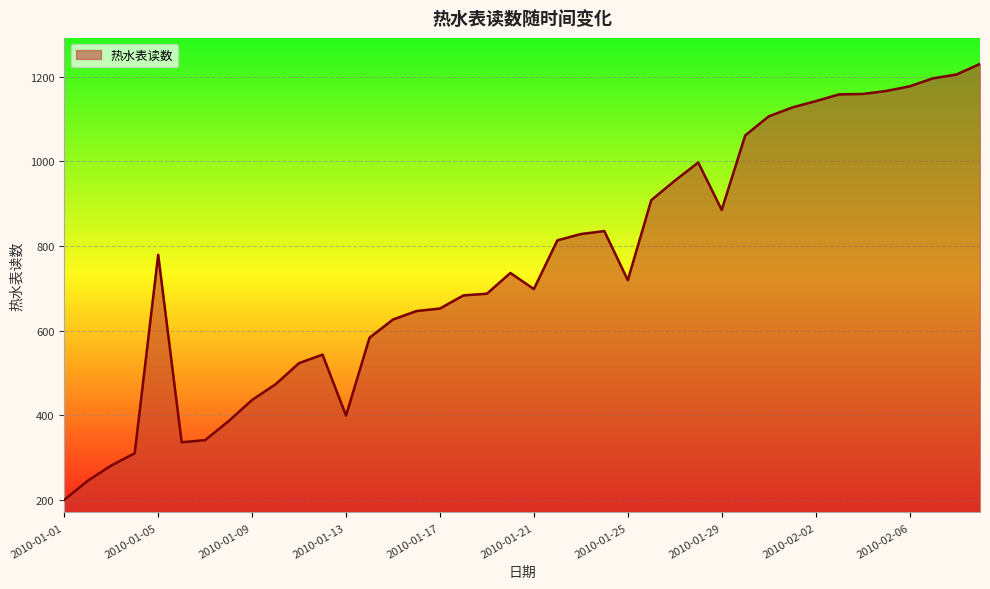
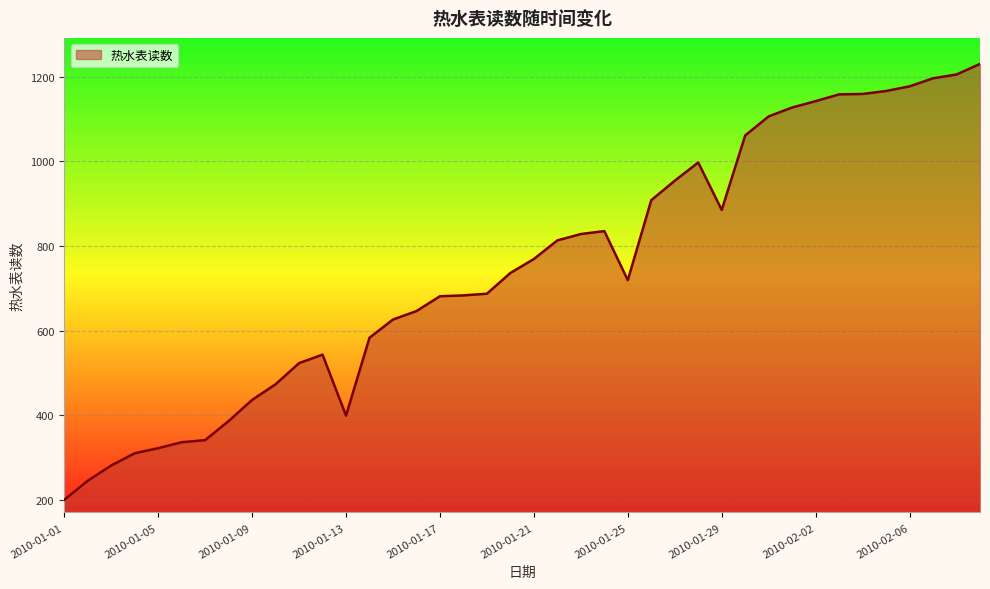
2010-01-05: 780 -> 320
2010-01-17: 650 -> 680
2010-01-21: 700 -> 770
